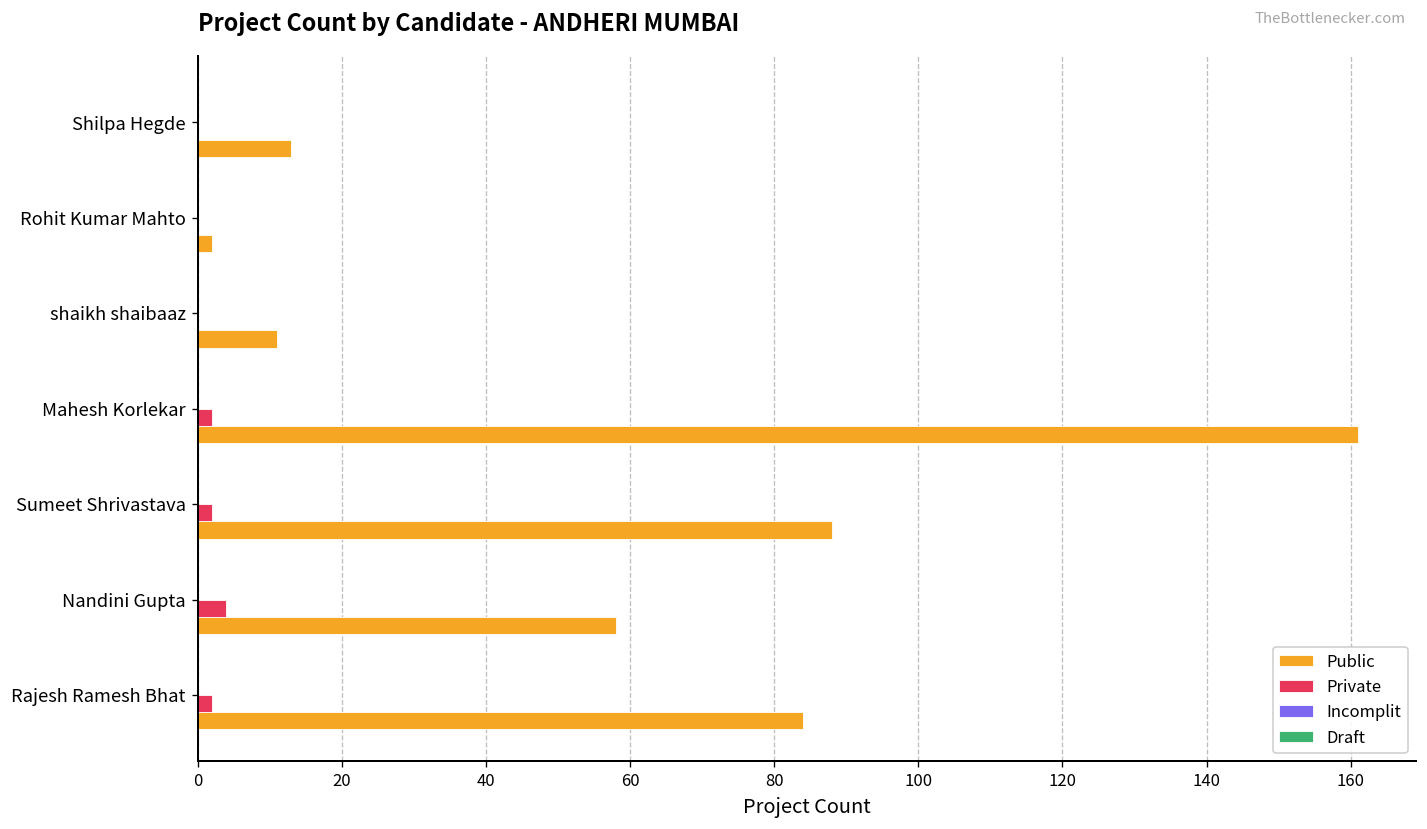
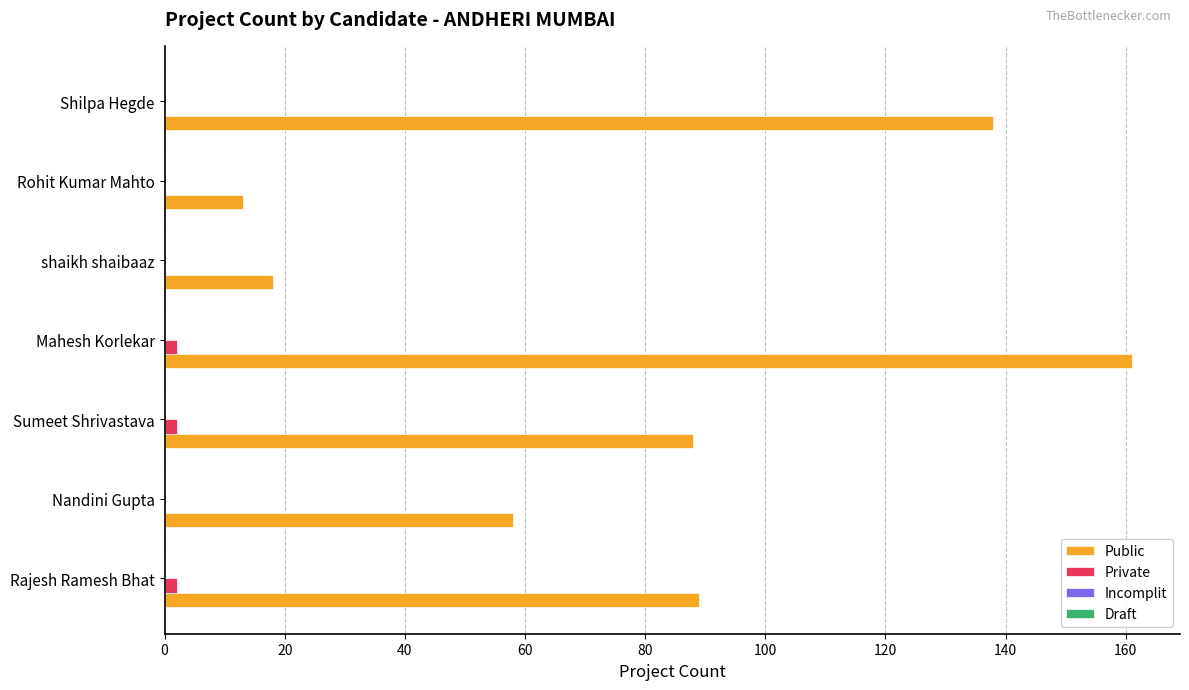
Public, Shilpa Hegde: 13 -> 138
Public, Rohit Kumar Mahto: 2 -> 13
Public, shaikh shaibaaz: 11 -> 18
Private, Nandini Gupta: 4 -> 0
Public, Rajesh Ramesh Bhat: 84 -> 89
